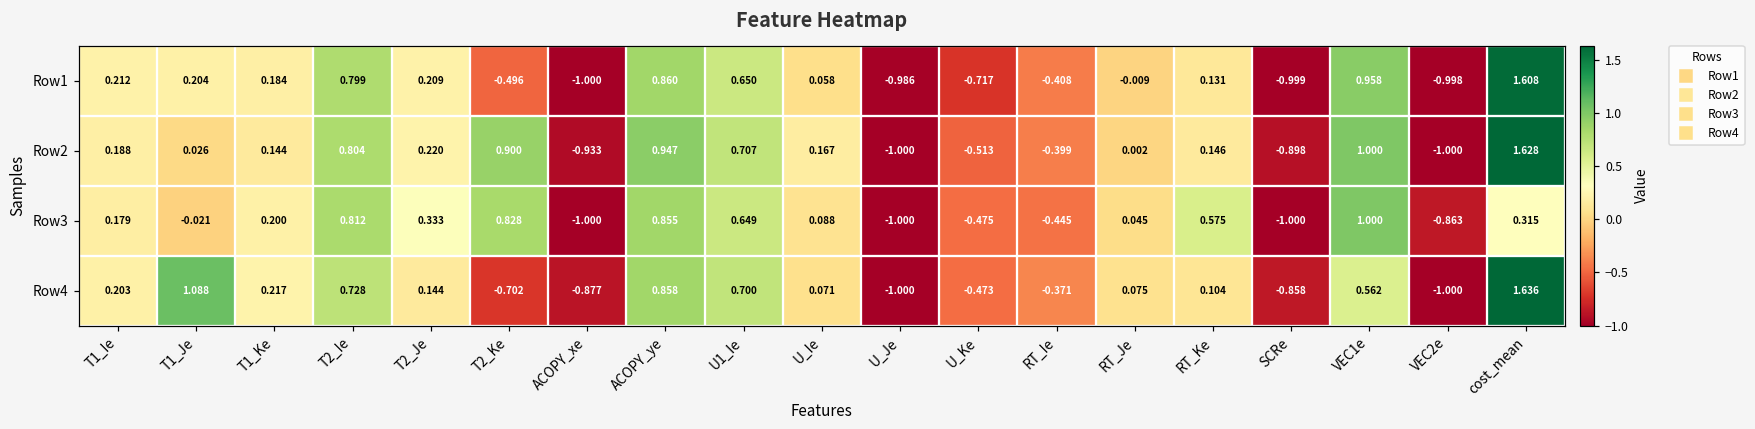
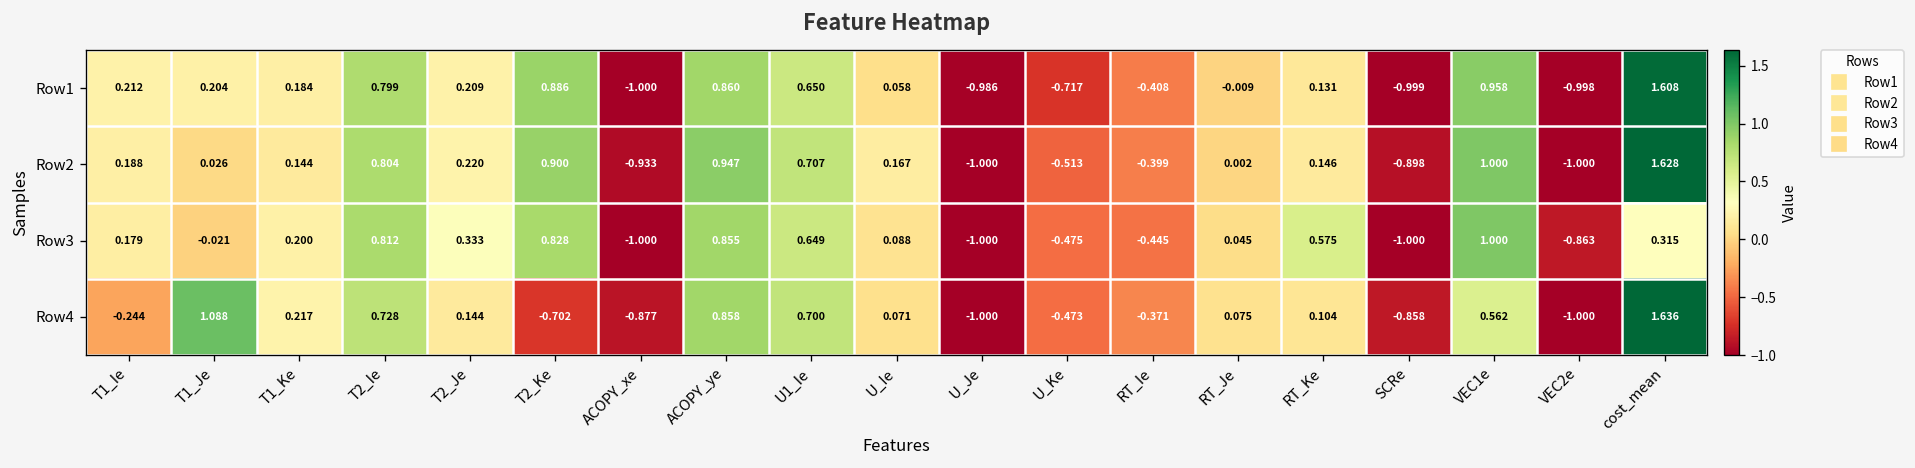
Row1, T2_Ke: -0.496 -> 0.886
Row4, T1_Ie: 0.203 -> -0.244
